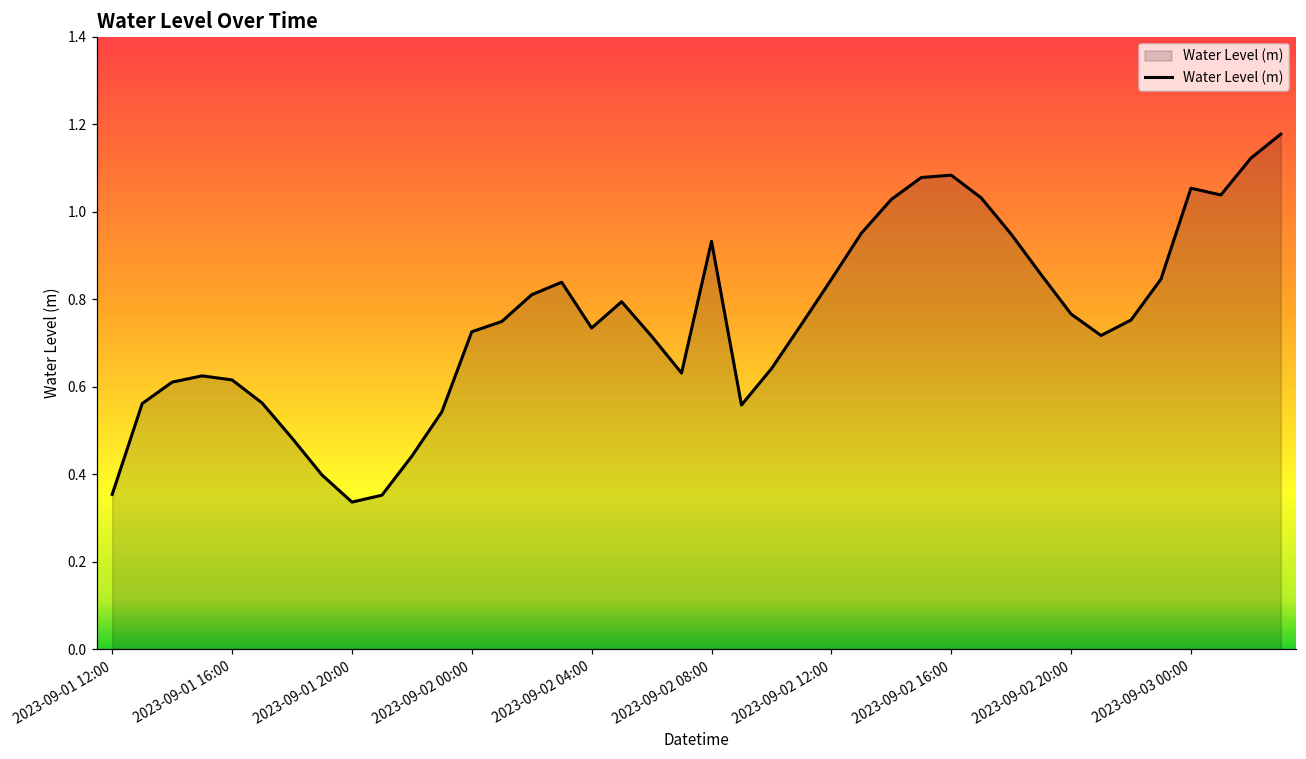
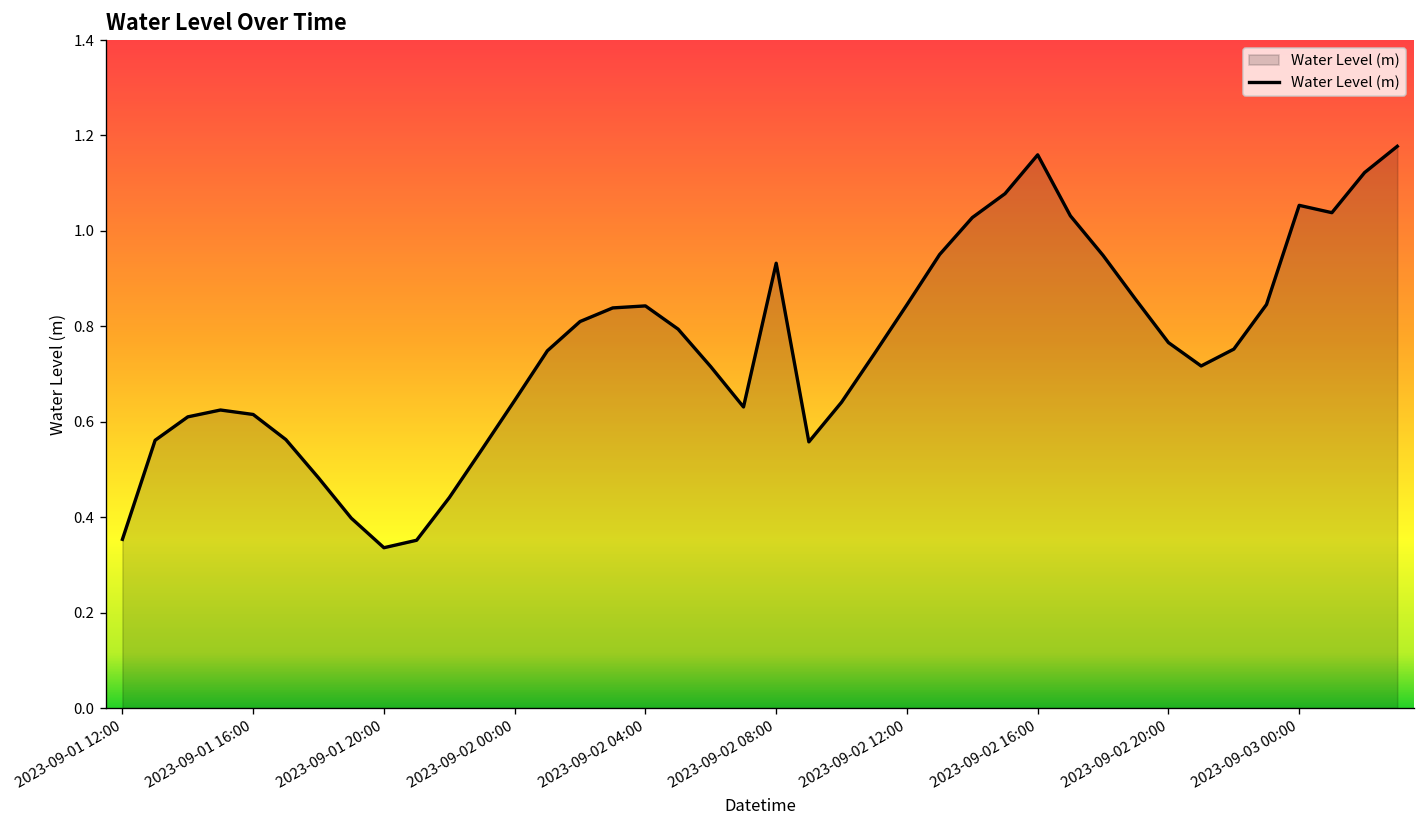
2023-09-02 00:00: 0.73 -> 0.64
2023-09-02 04:00: 0.73 -> 0.84
2023-09-02 16:00: 1.08 -> 1.16
